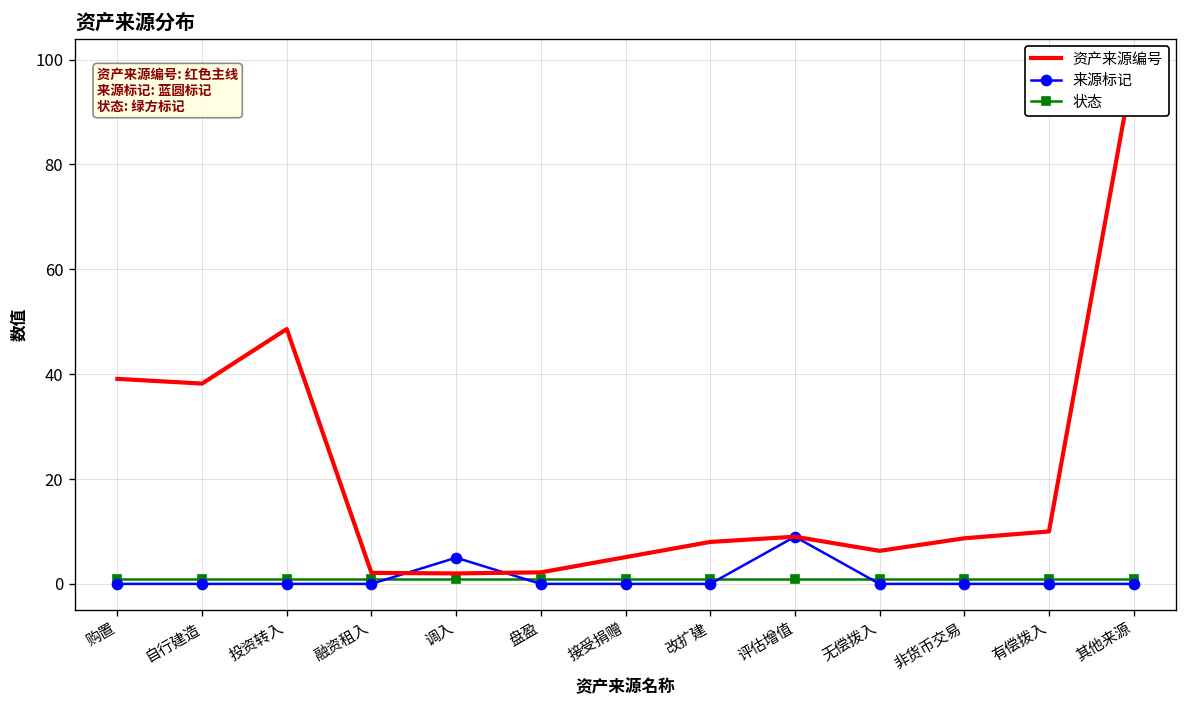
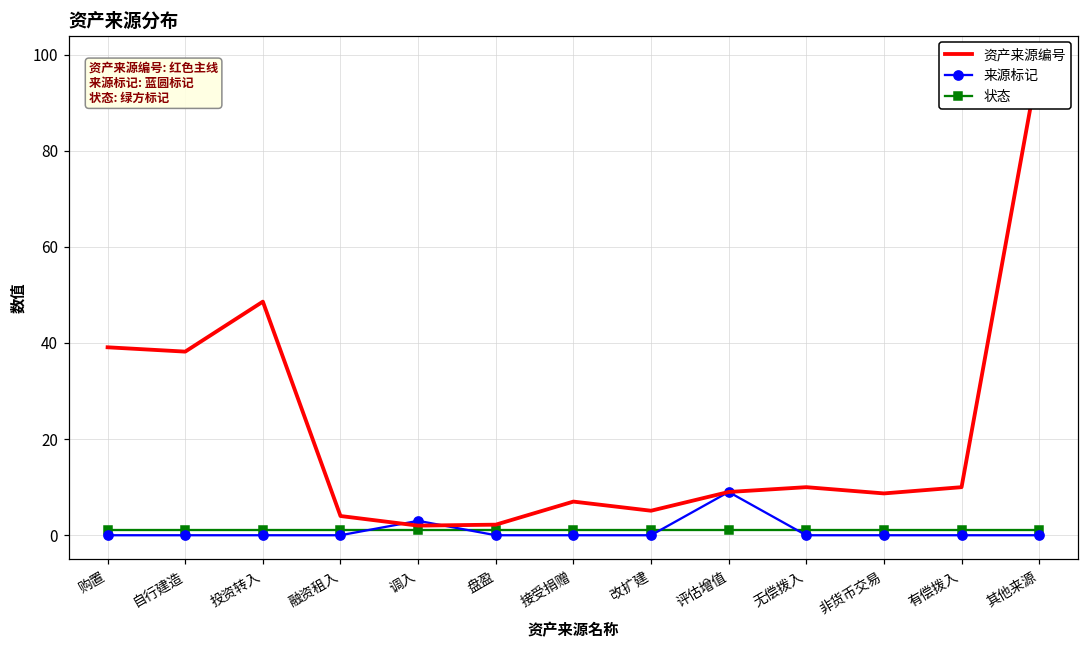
资产来源编号, 融资租入: 2 -> 4
来源标记, 调入: 5 -> 3
资产来源编号, 接受捐赠: 5 -> 7
资产来源编号, 改扩建: 8 -> 5
资产来源编号, 无偿拨入: 6 -> 10
